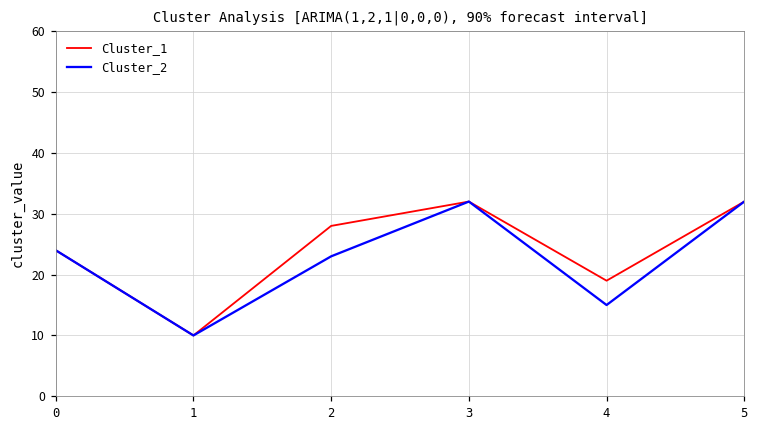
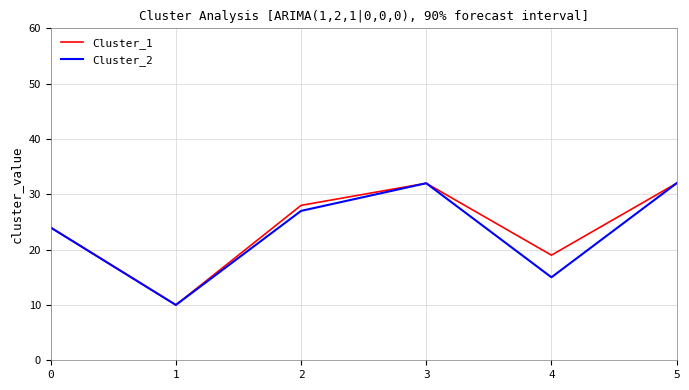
Cluster_2, 2: 23 -> 27
